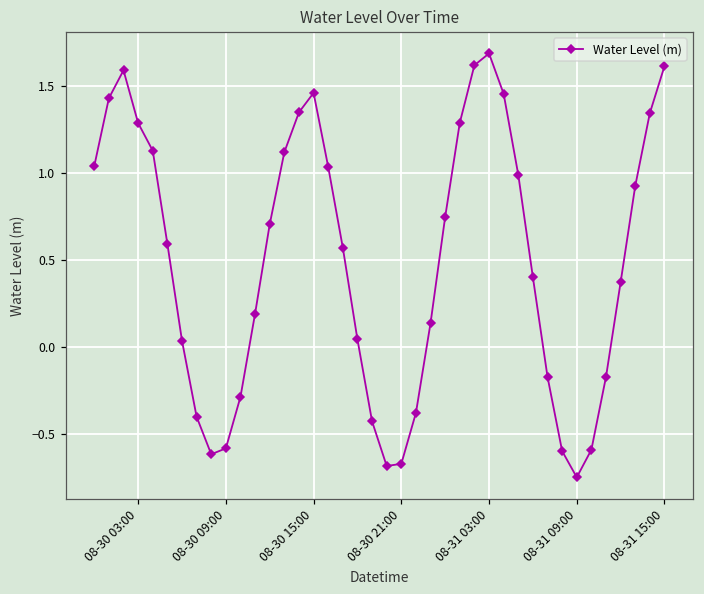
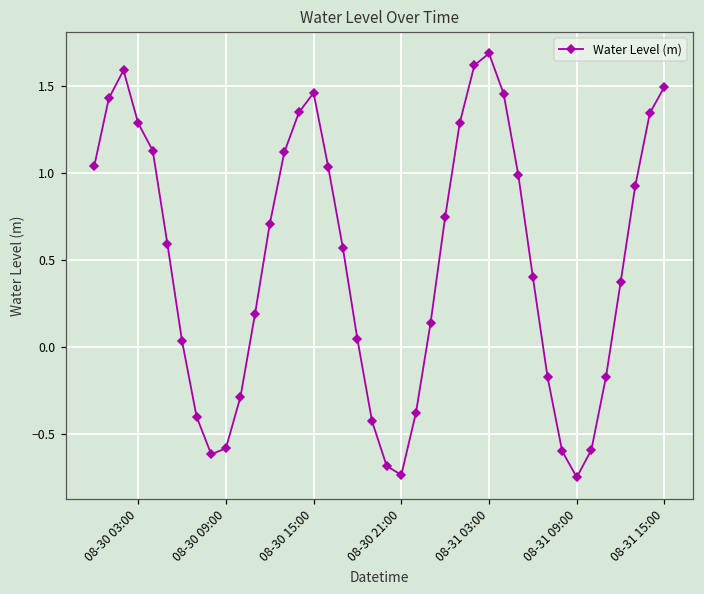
08-30 21:00: -0.67 -> -0.74
08-31 15:00: 1.61 -> 1.50
